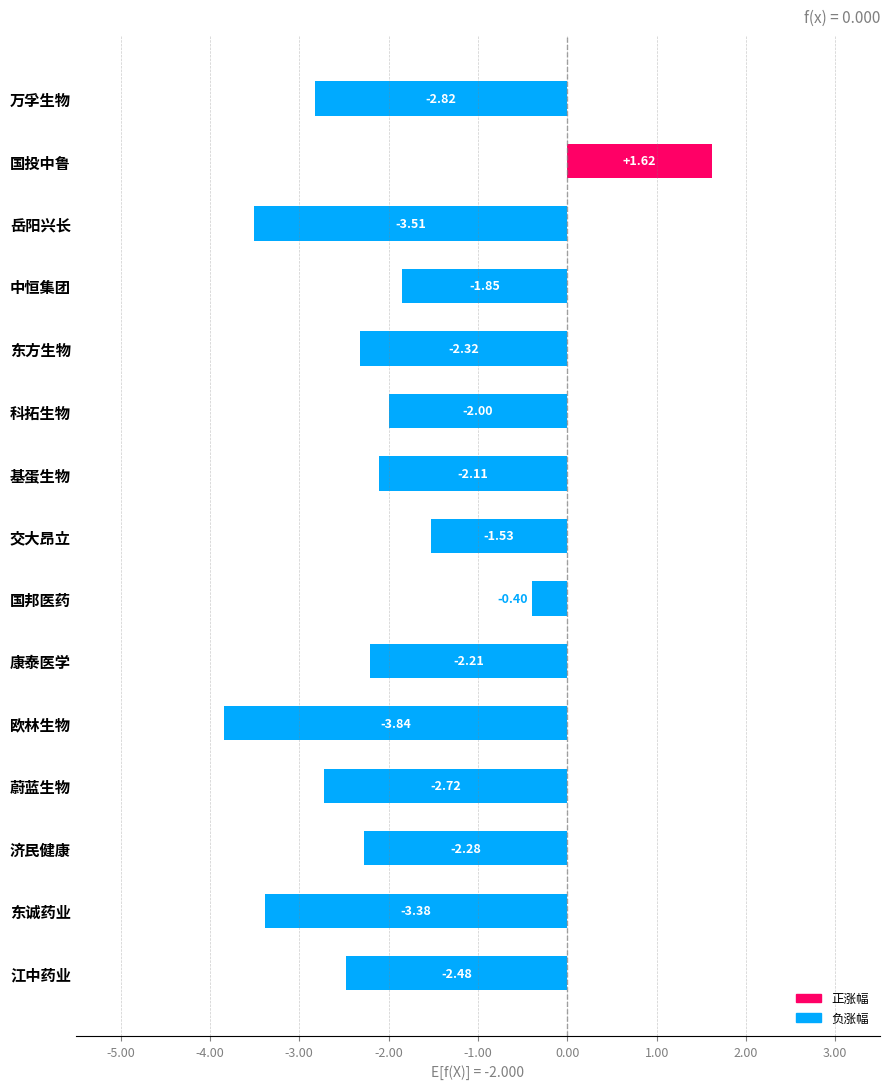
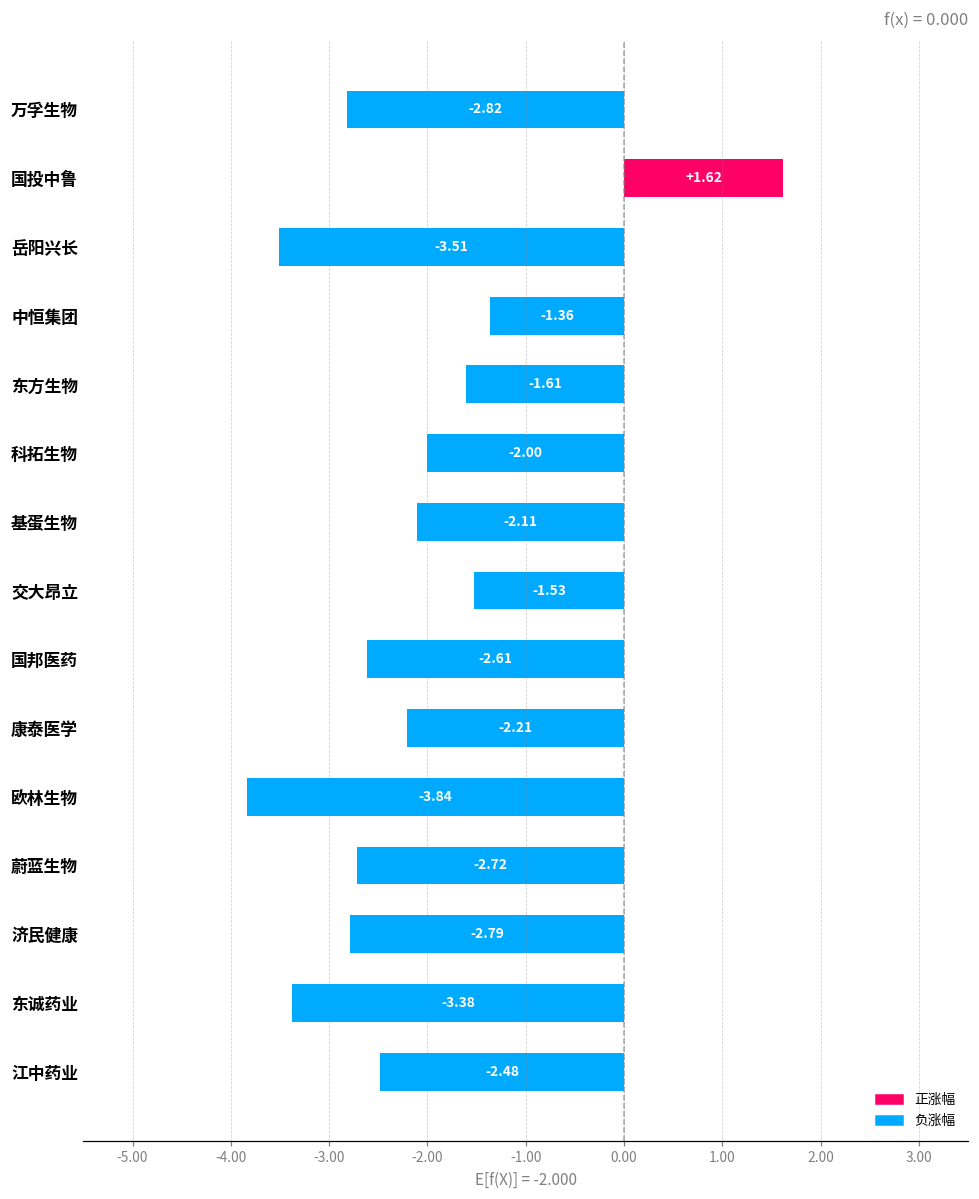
中恒集团: -1.85 -> -1.36
东方生物: -2.32 -> -1.61
国邦医药: -0.40 -> -2.61
济民健康: -2.28 -> -2.79
